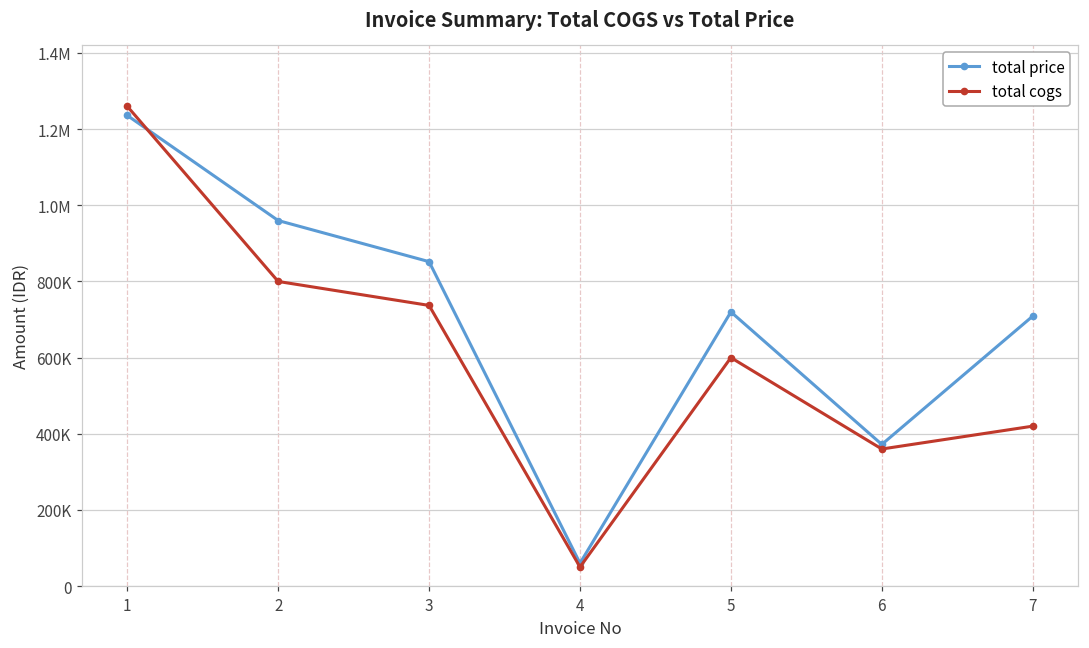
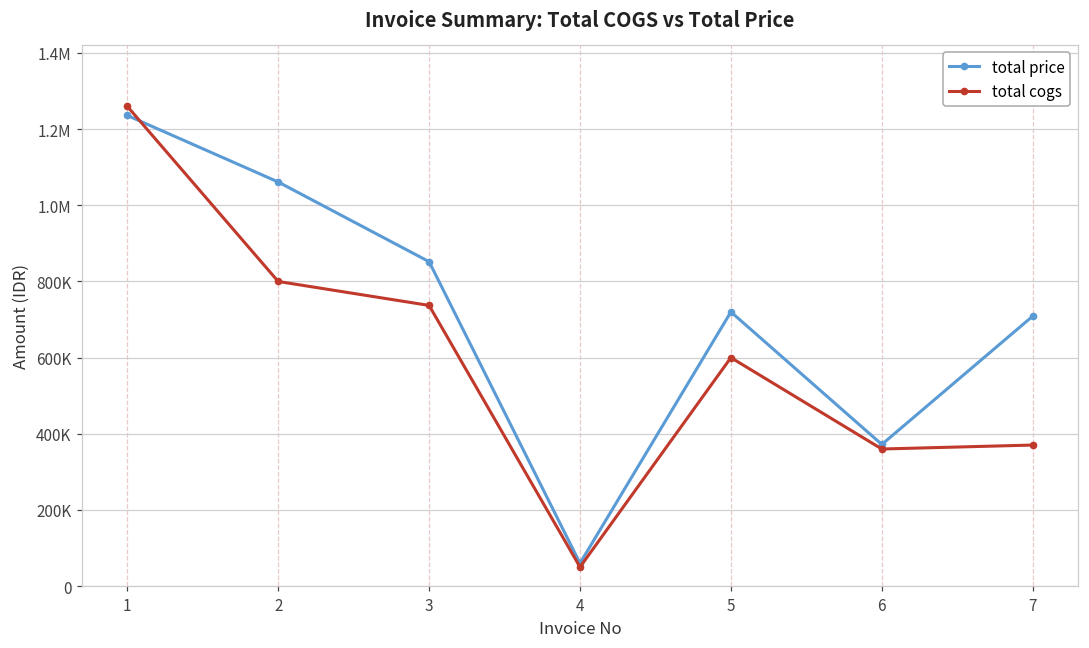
total price, 2: 960000 -> 1060000
total cogs, 7: 420000 -> 370000
